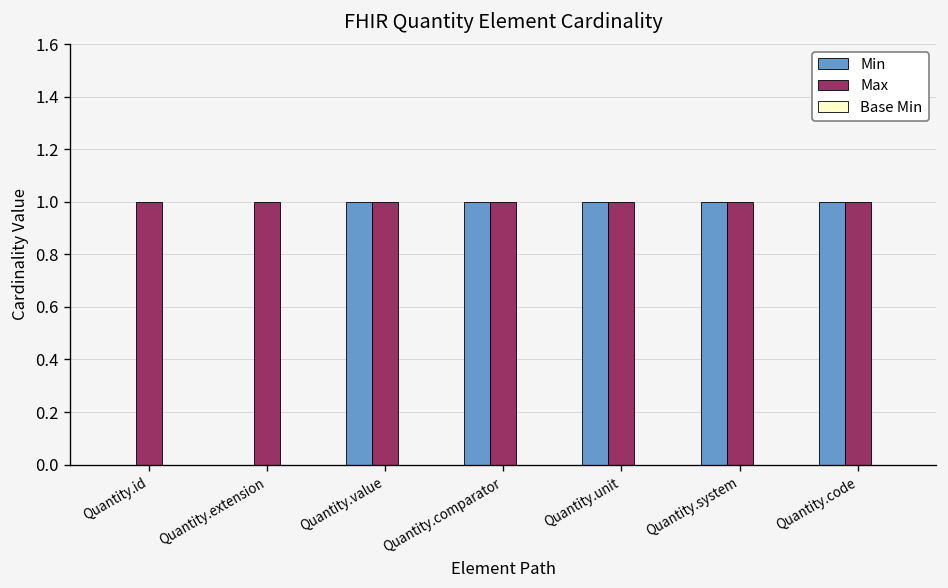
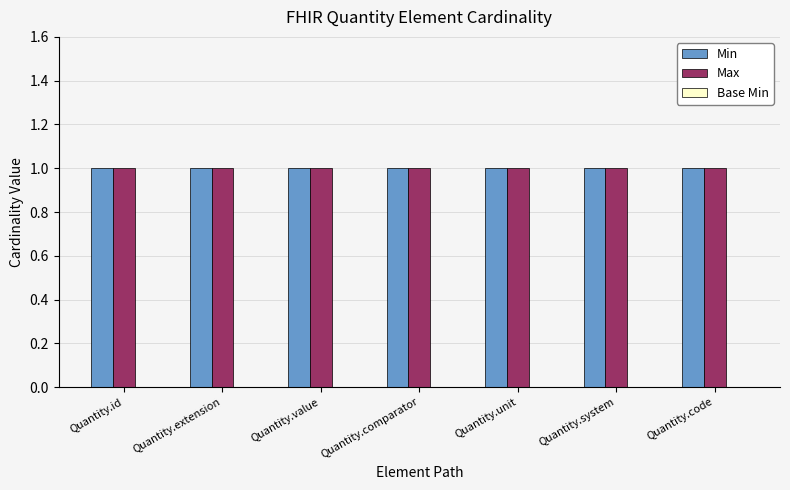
Min, Quantity.id: 0 -> 1
Min, Quantity.extension: 0 -> 1
